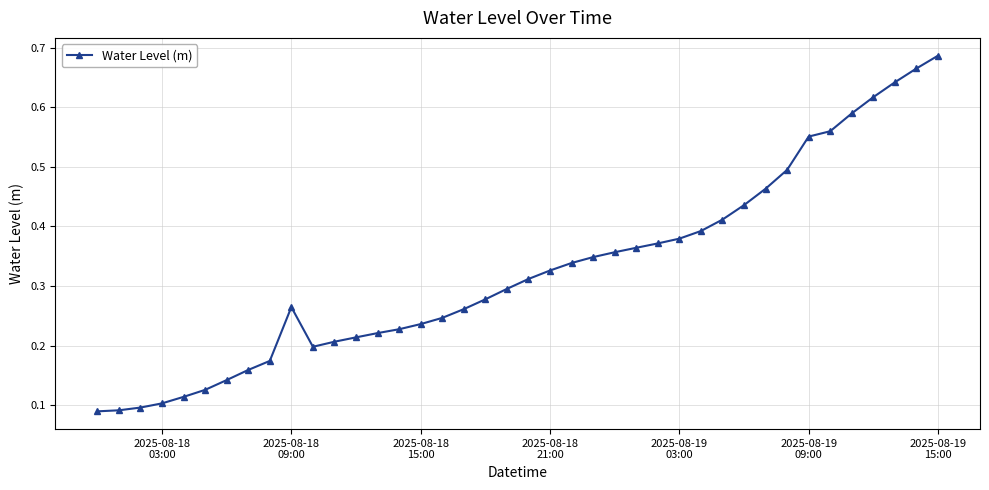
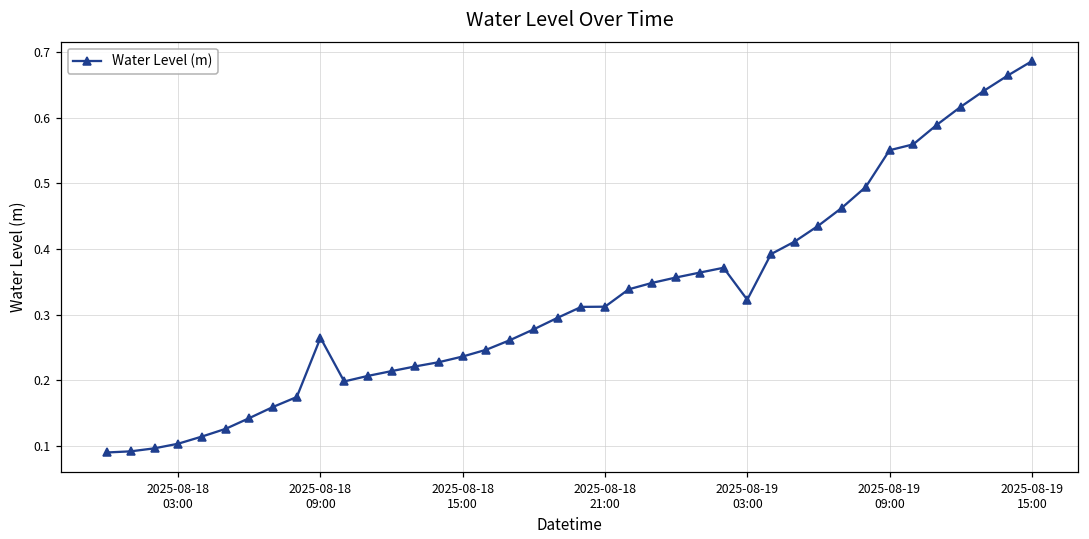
2025-08-18 21:00: 0.33 -> 0.31
2025-08-19 03:00: 0.38 -> 0.32
